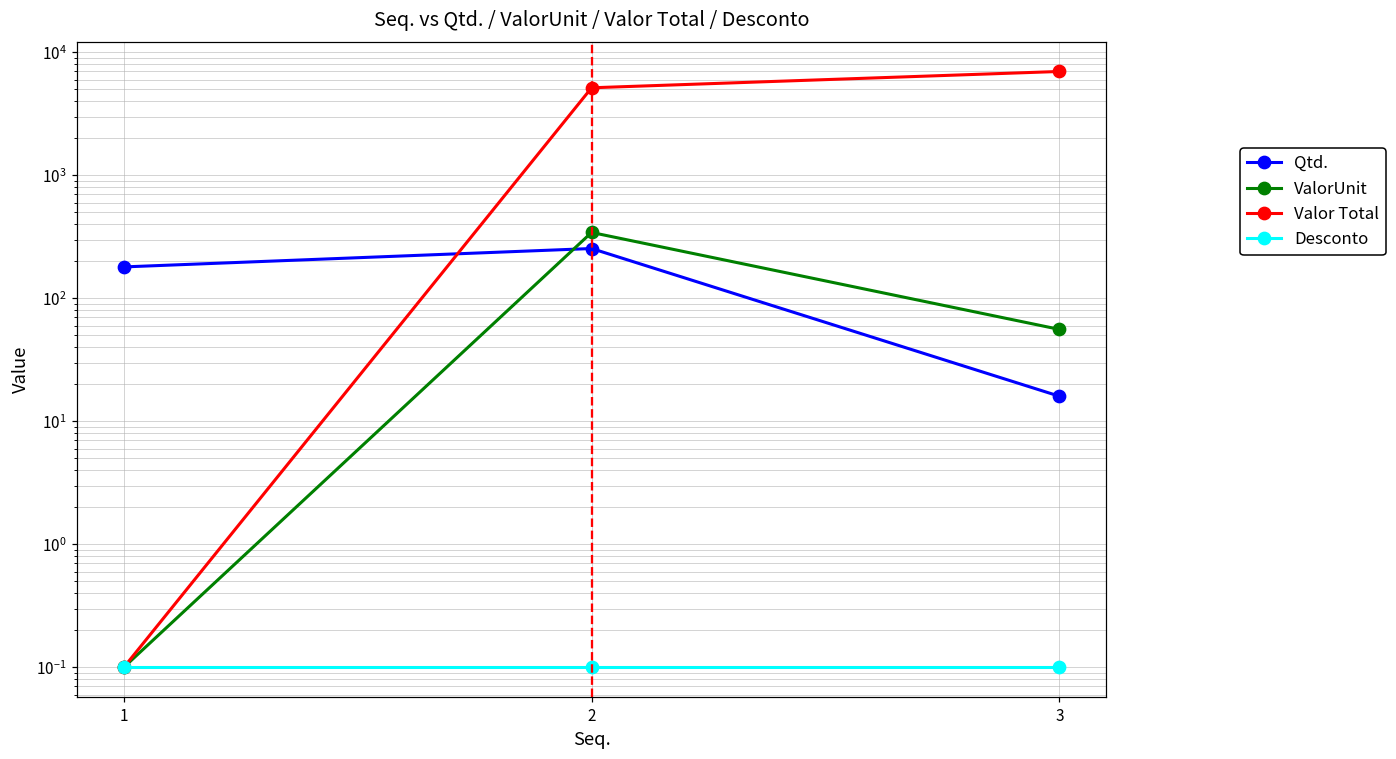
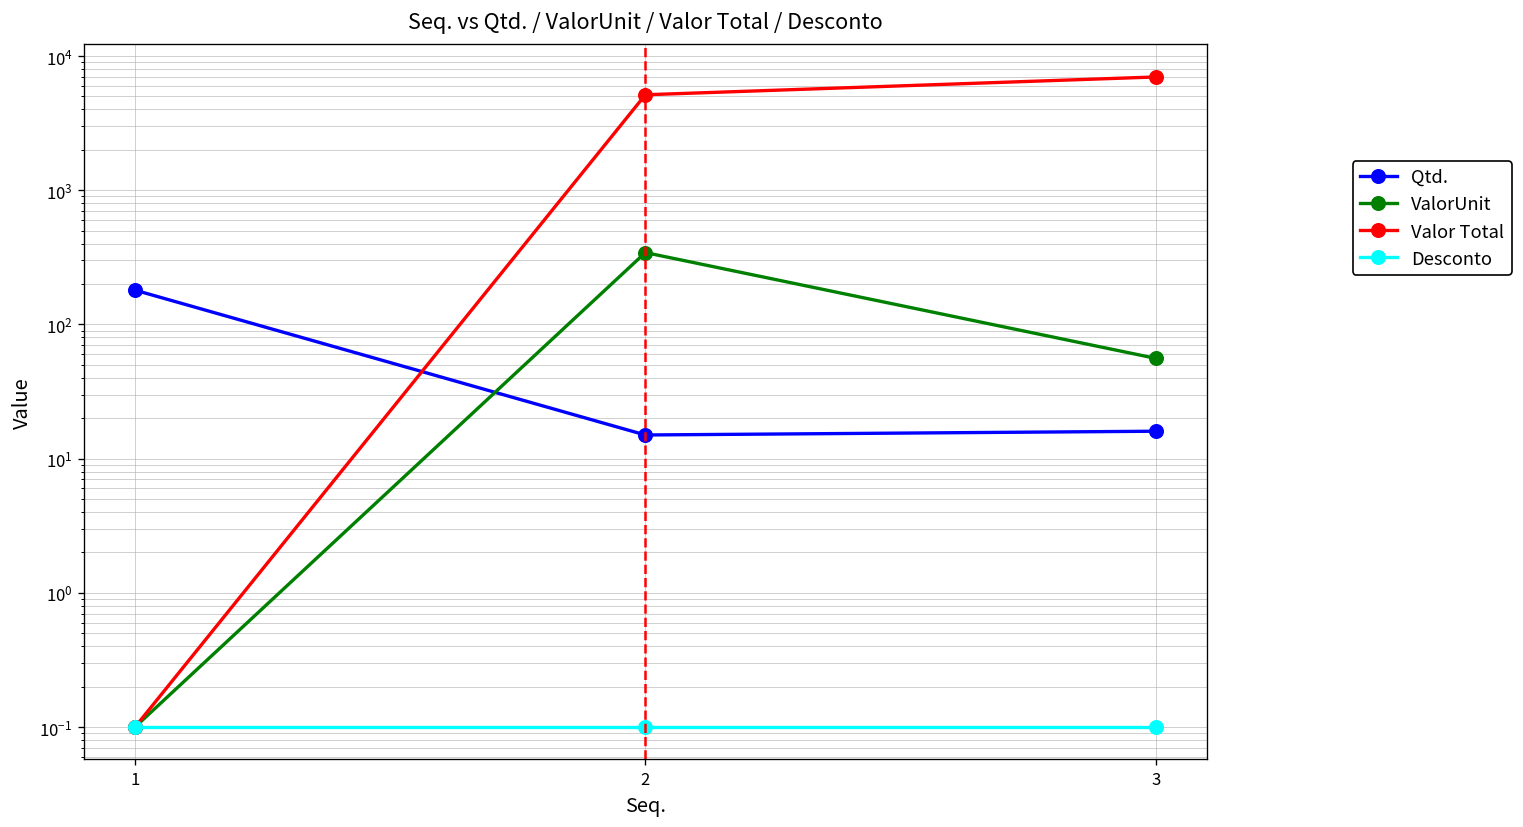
Qtd., 2: 250 -> 15
